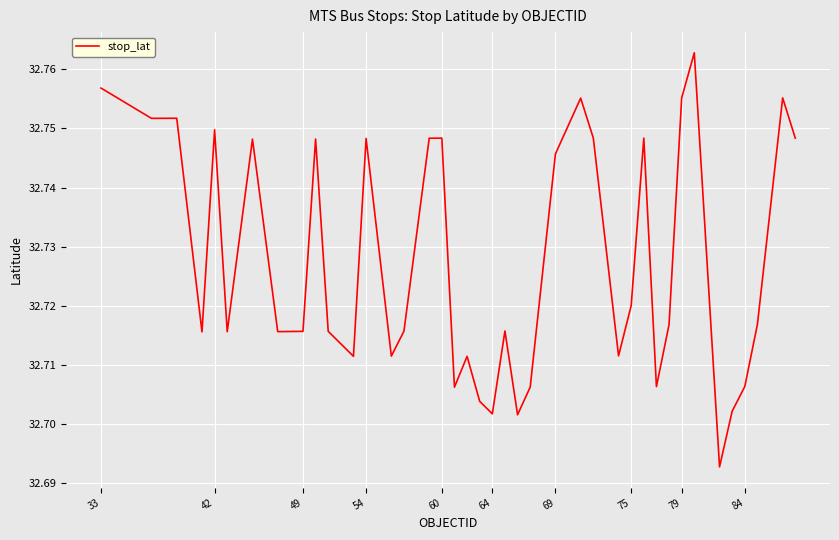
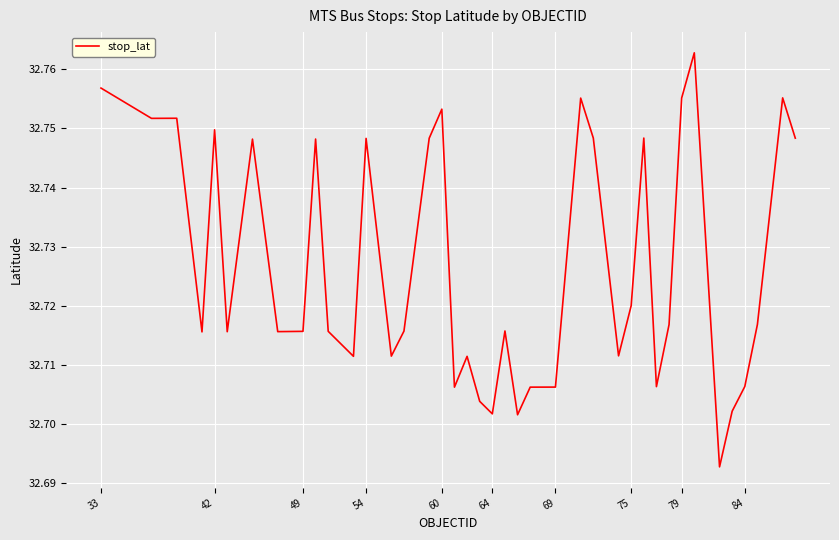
60: 32.748 -> 32.753
69: 32.746 -> 32.706
